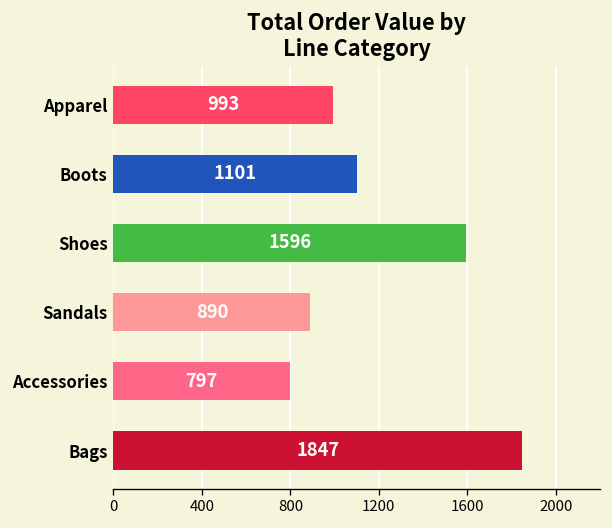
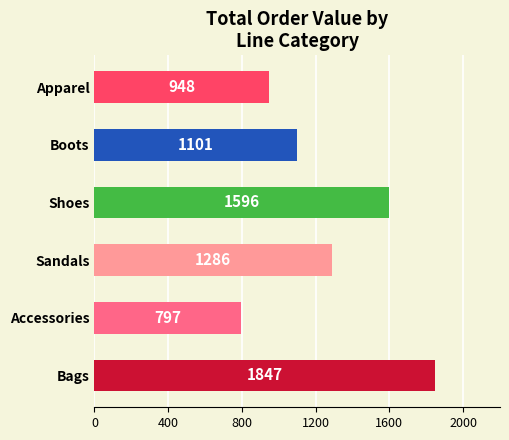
Apparel: 993 -> 948
Sandals: 890 -> 1286
